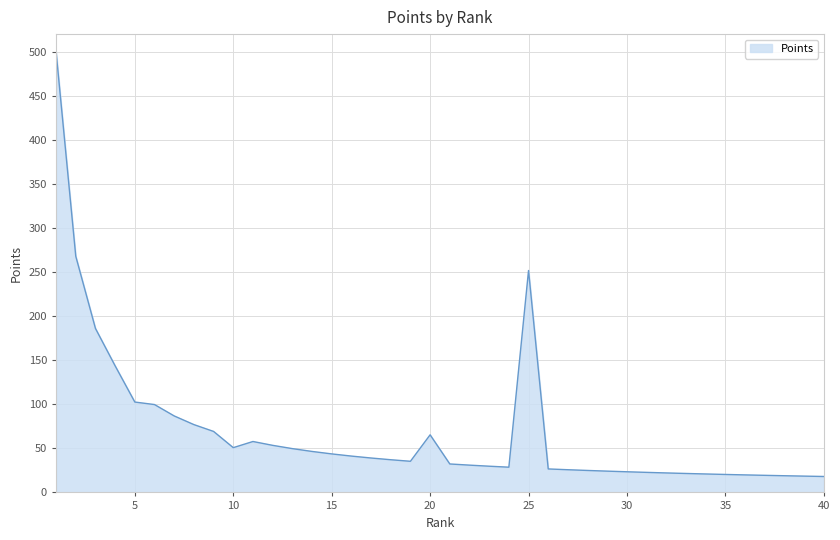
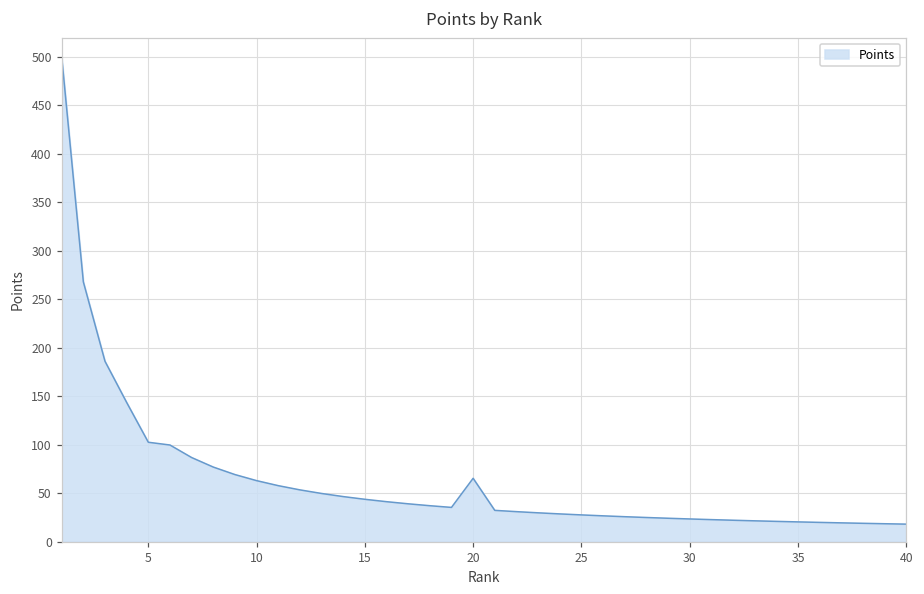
10: 50 -> 60
25: 250 -> 30
